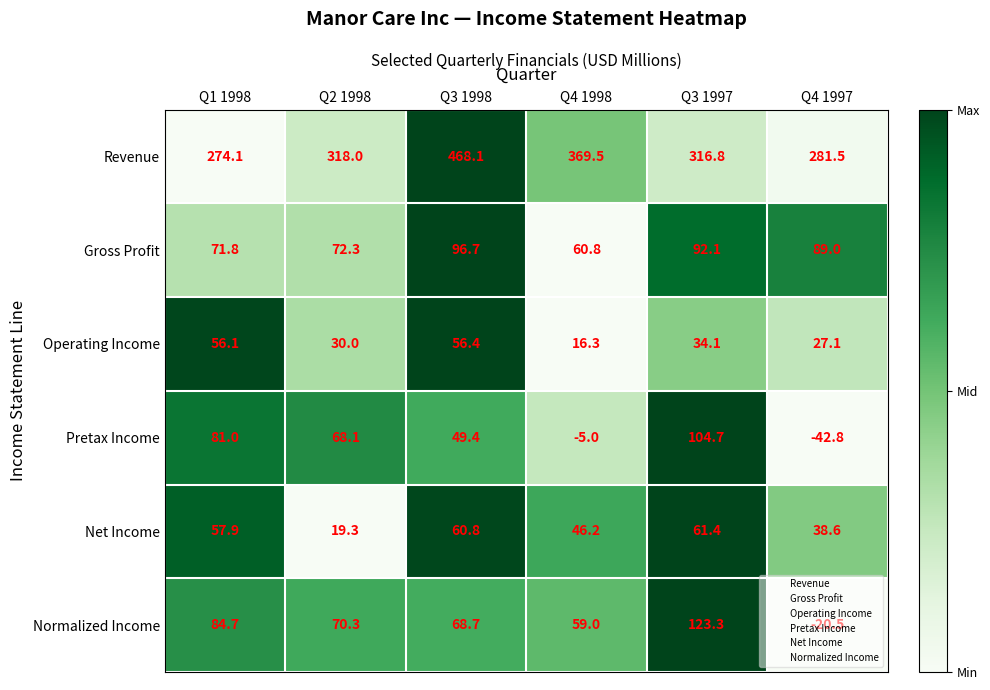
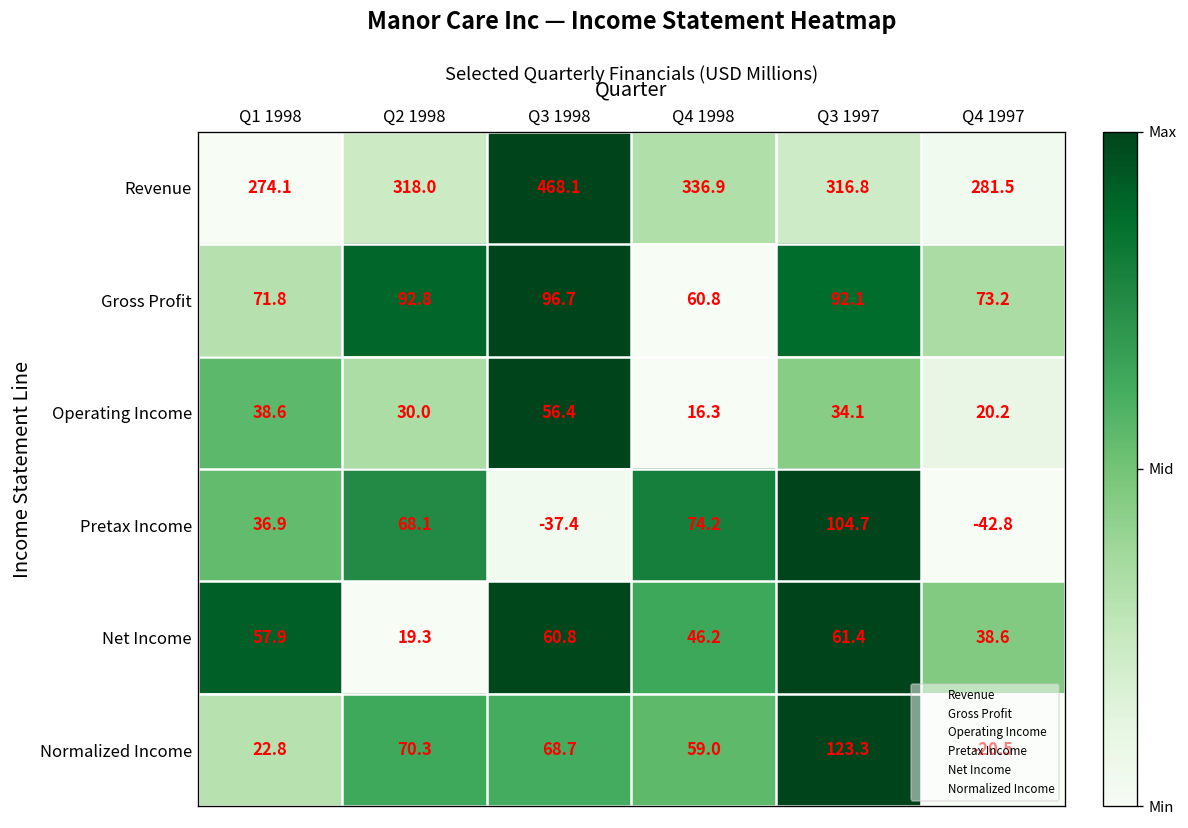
Revenue, Q4 1998: 369.5 -> 336.9
Gross Profit, Q2 1998: 72.3 -> 92.8
Gross Profit, Q4 1997: 89.0 -> 73.2
Operating Income, Q1 1998: 56.1 -> 38.6
Operating Income, Q4 1997: 27.1 -> 20.2
Pretax Income, Q1 1998: 81.0 -> 36.9
Pretax Income, Q3 1998: 49.4 -> -37.4
Pretax Income, Q4 1998: -5.0 -> 74.2
Normalized Income, Q1 1998: 84.7 -> 22.8
